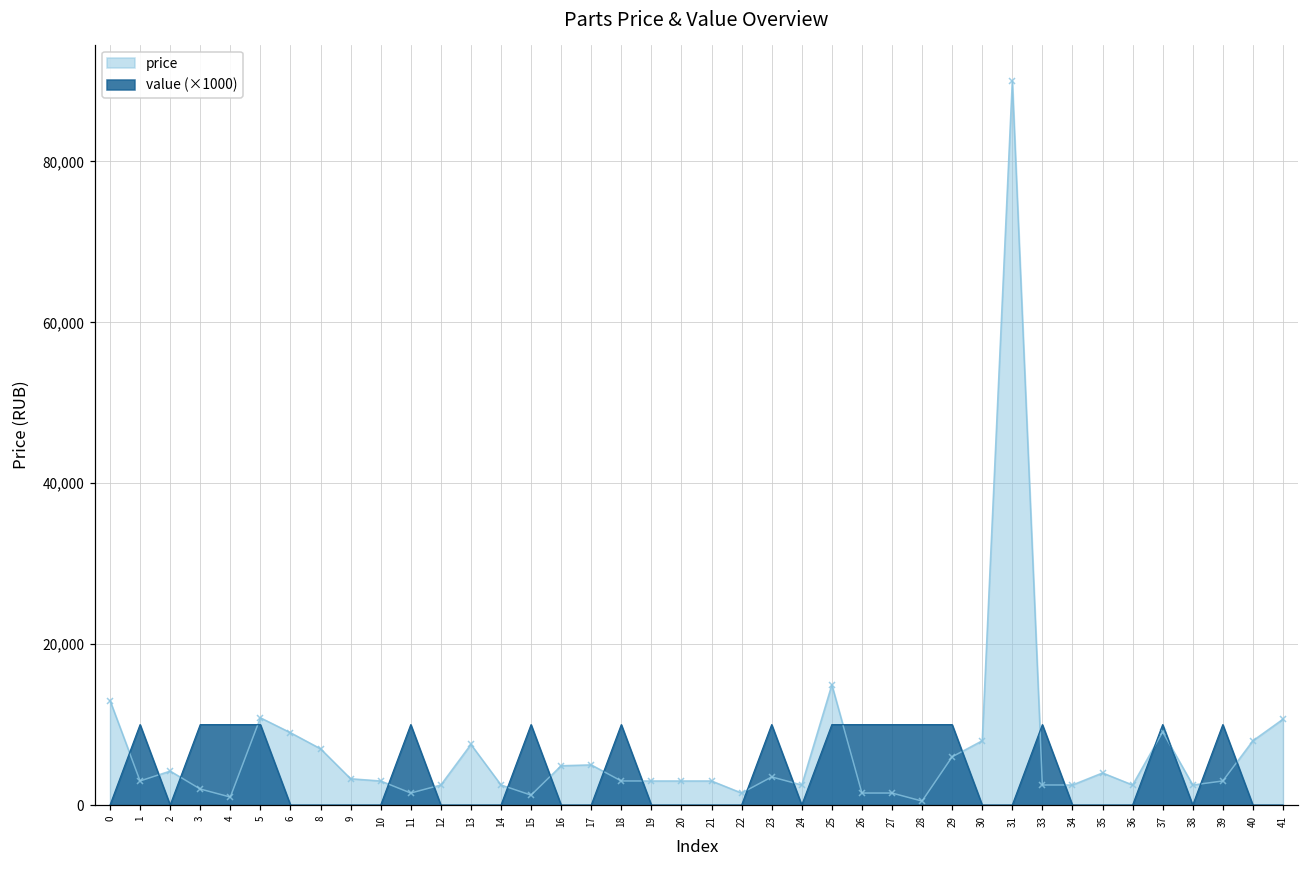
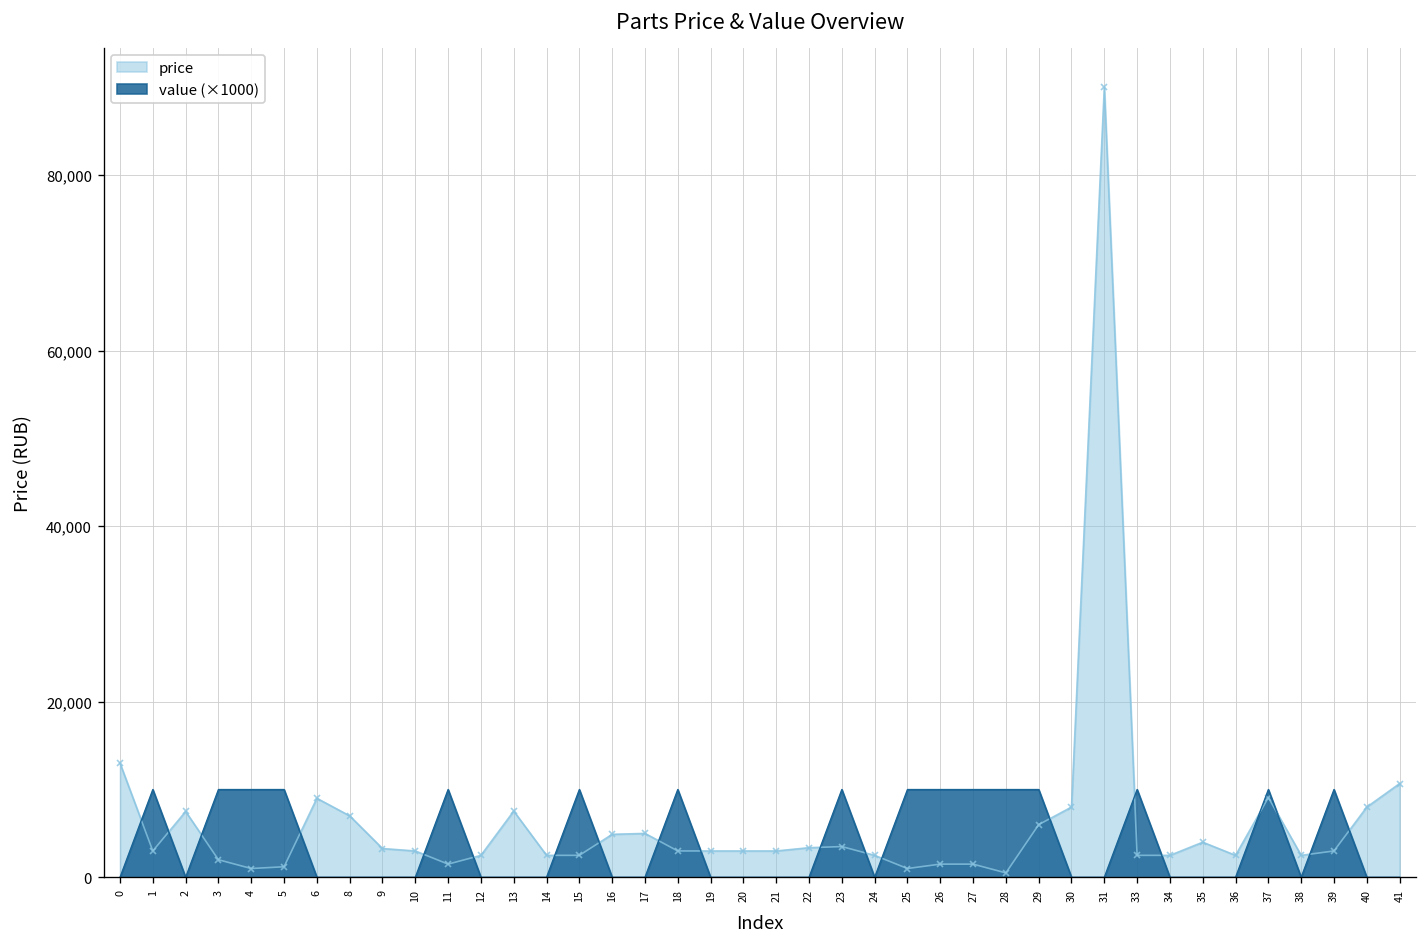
price, 2: 4,000 -> 8,000
price, 5: 11,000 -> 1,000
price, 15: 1,000 -> 3,000
price, 22: 2,000 -> 3,000
price, 25: 15,000 -> 1,000
